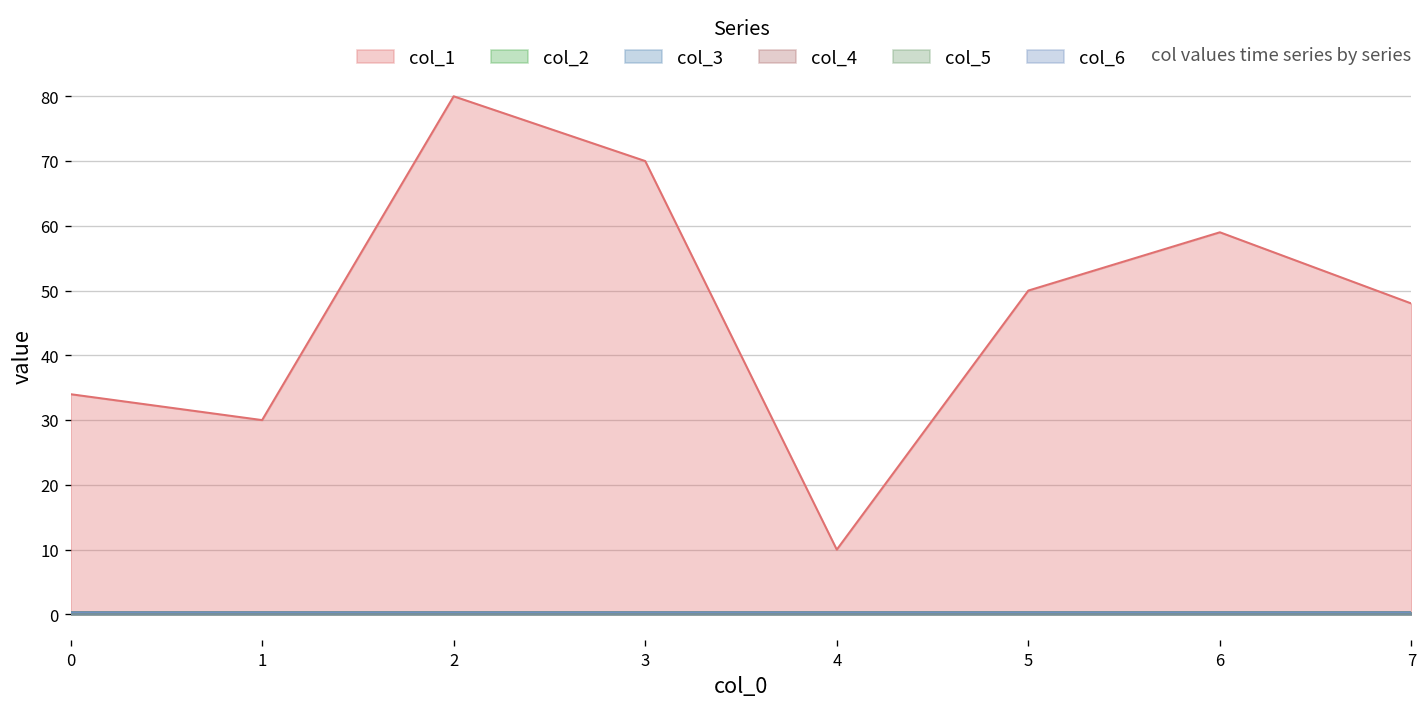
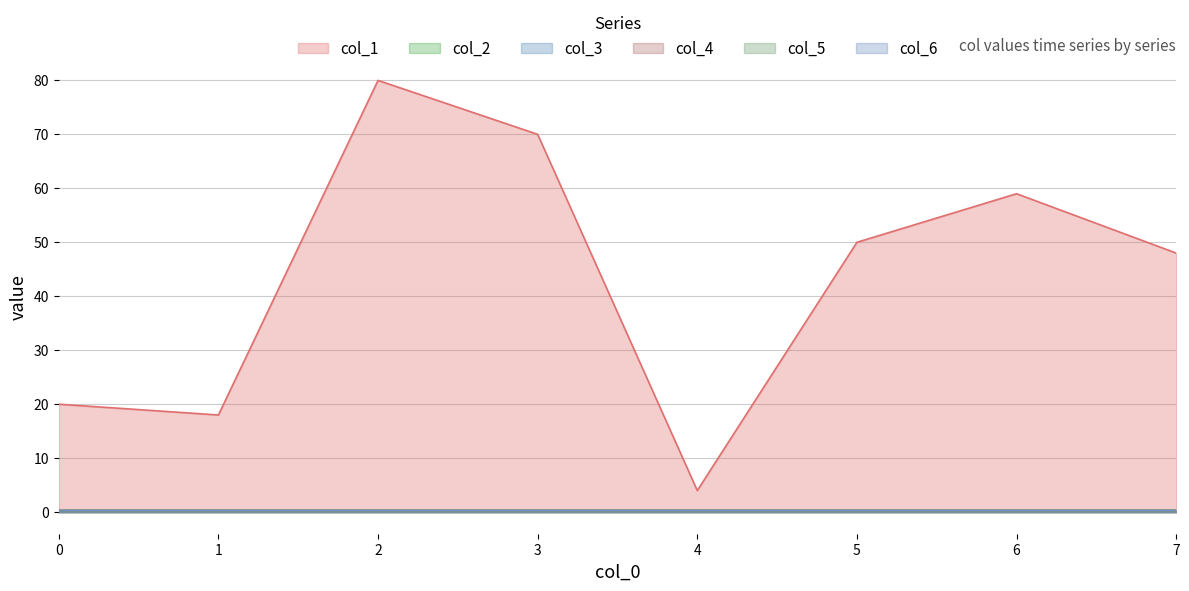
col_1, 0: 34 -> 20
col_1, 1: 30 -> 18
col_1, 4: 10 -> 4
